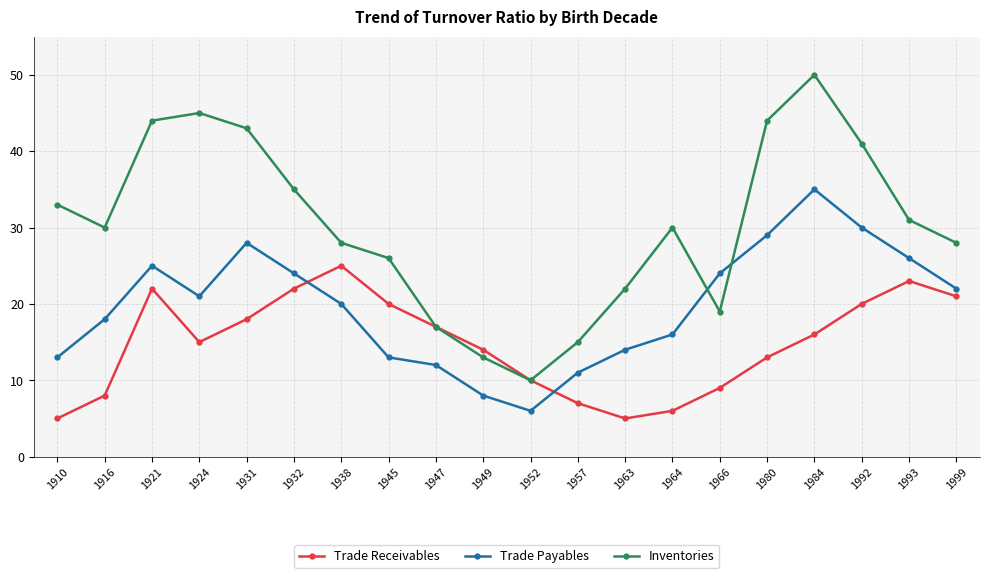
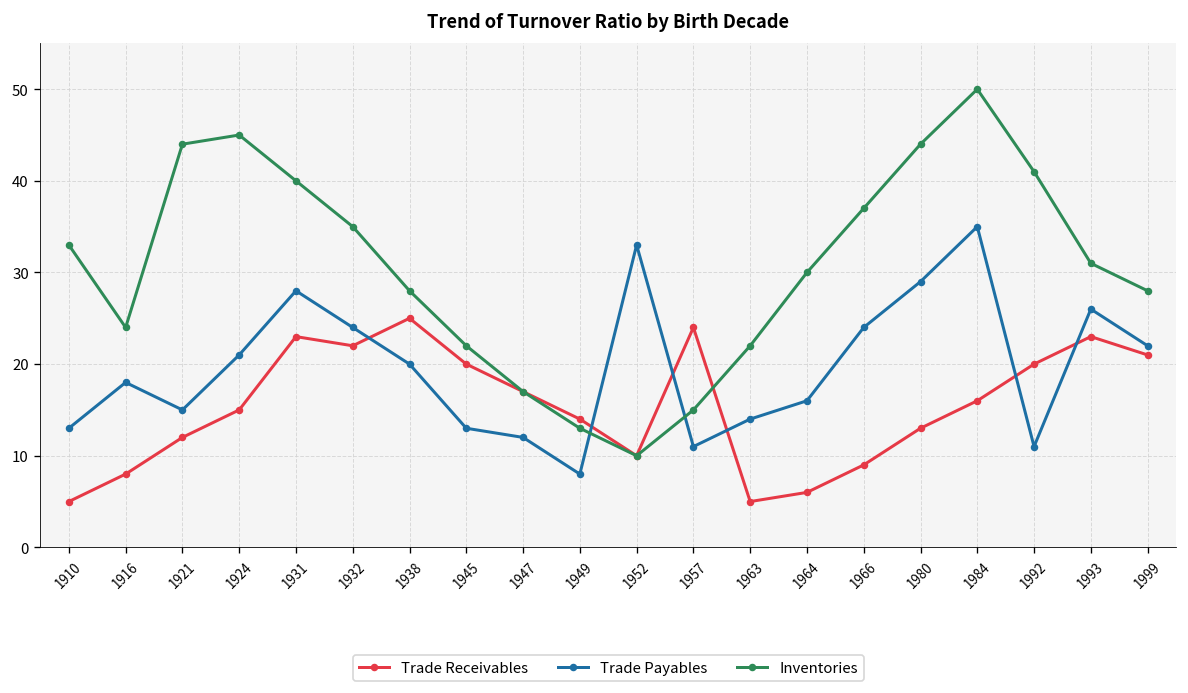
Inventories, 1916: 30 -> 24
Trade Receivables, 1921: 22 -> 12
Trade Payables, 1921: 25 -> 15
Trade Receivables, 1931: 18 -> 23
Inventories, 1931: 43 -> 40
Inventories, 1945: 26 -> 22
Trade Payables, 1952: 6 -> 33
Trade Receivables, 1957: 7 -> 24
Inventories, 1966: 19 -> 37
Trade Payables, 1992: 30 -> 11
